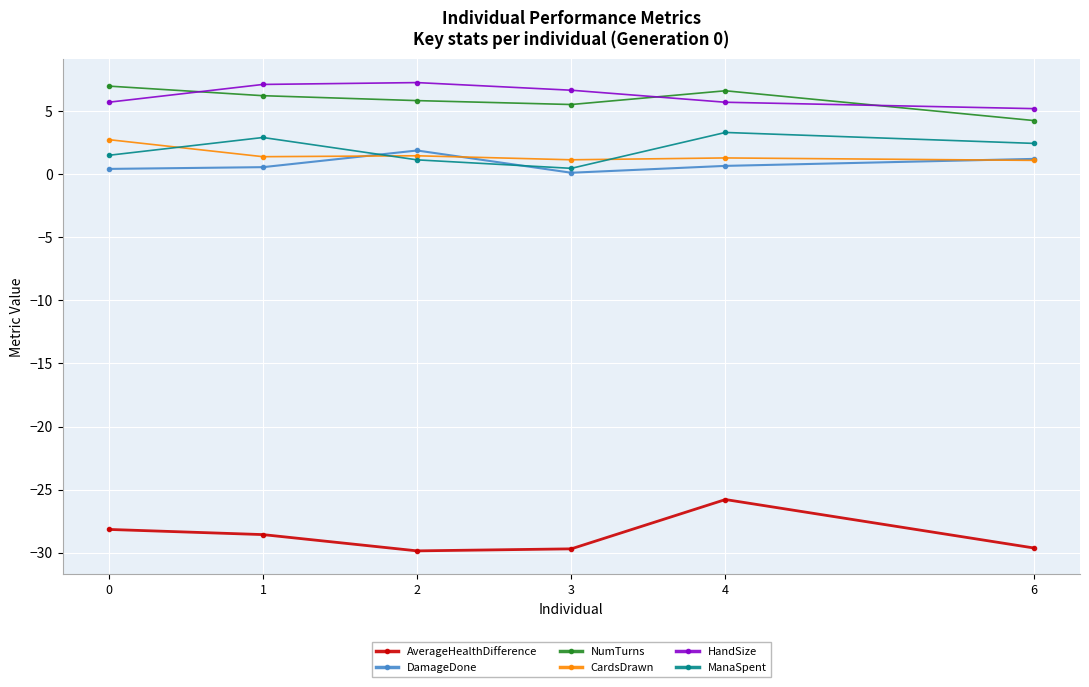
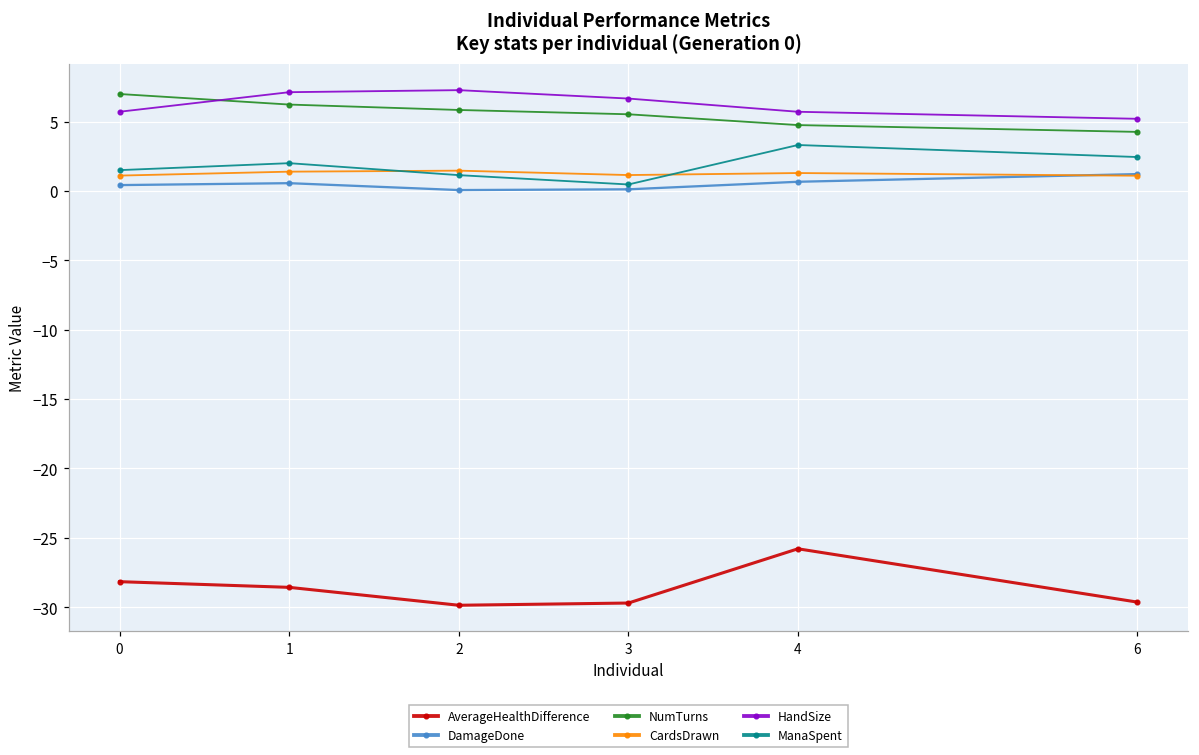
CardsDrawn, 0: 2.7 -> 1.1
ManaSpent, 1: 2.9 -> 2.0
DamageDone, 2: 1.9 -> 0.1
NumTurns, 4: 6.6 -> 4.8
